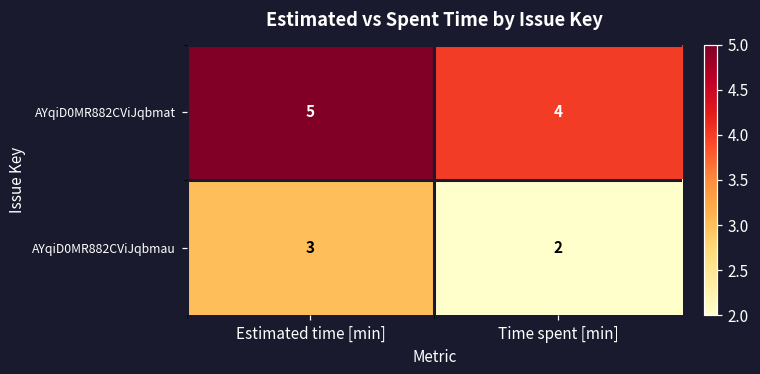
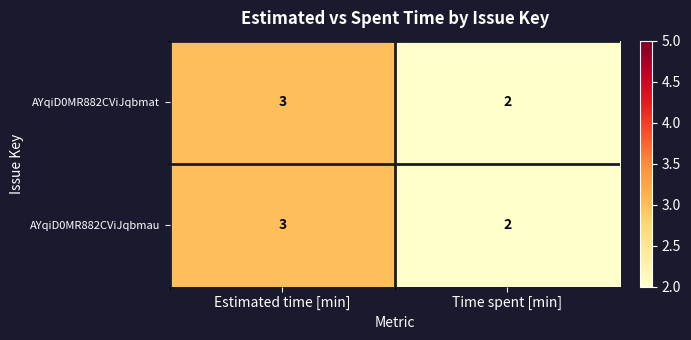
AYqiD0MR882CViJqbmat, Estimated time [min]: 5 -> 3
AYqiD0MR882CViJqbmat, Time spent [min]: 4 -> 2
